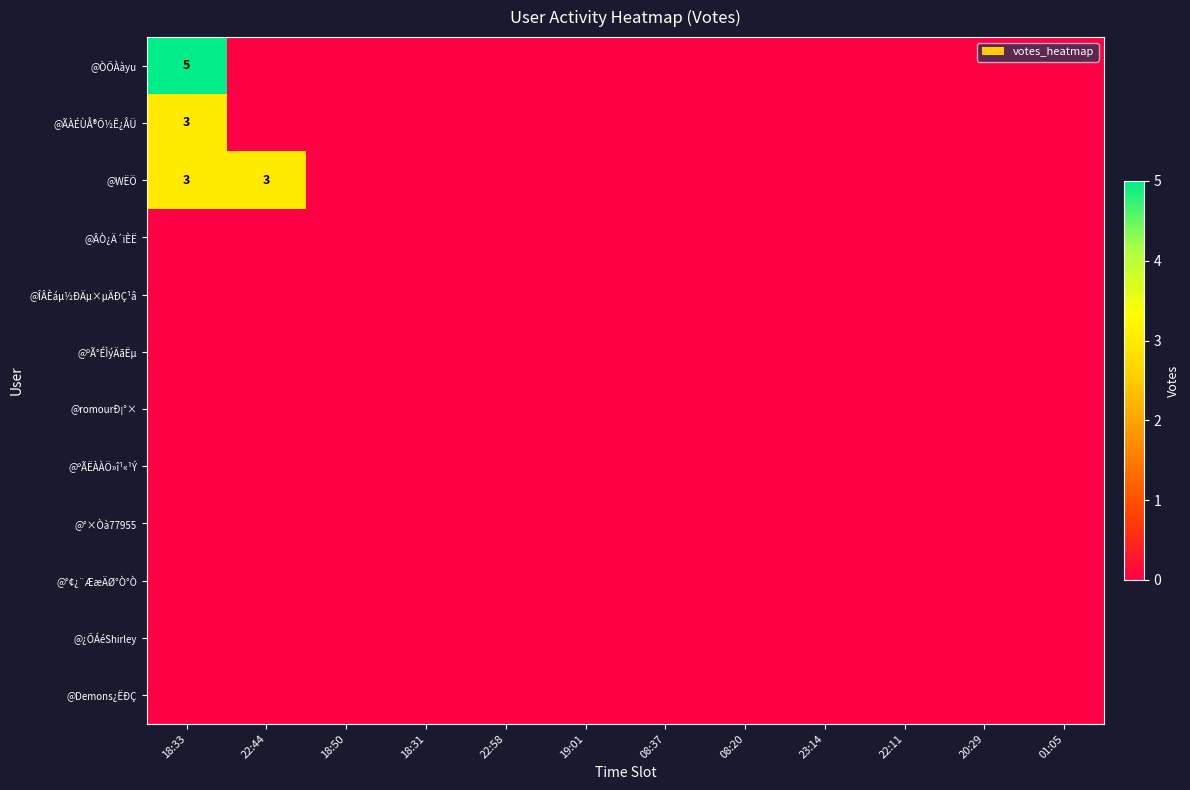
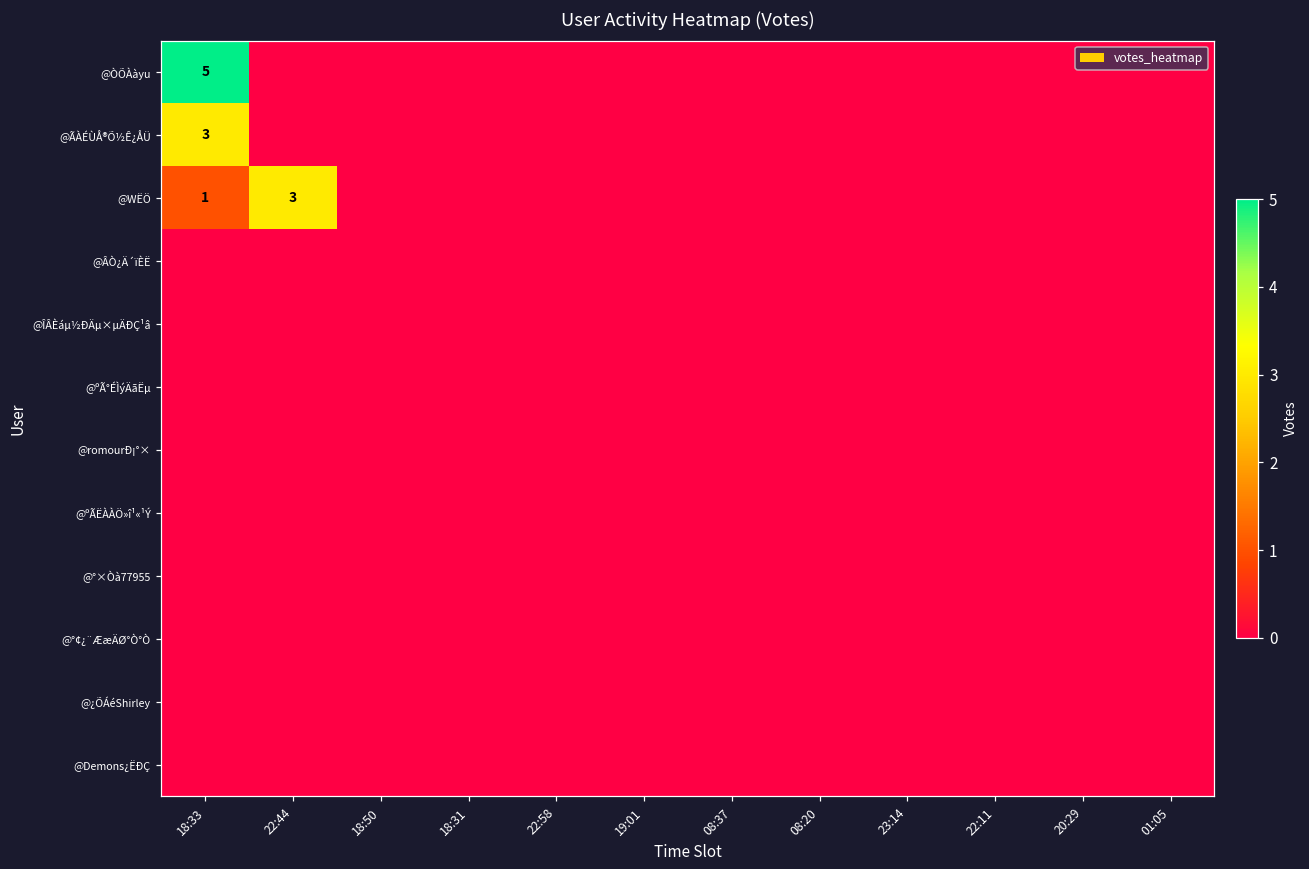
@WËÖ, 18:33: 3 -> 1
